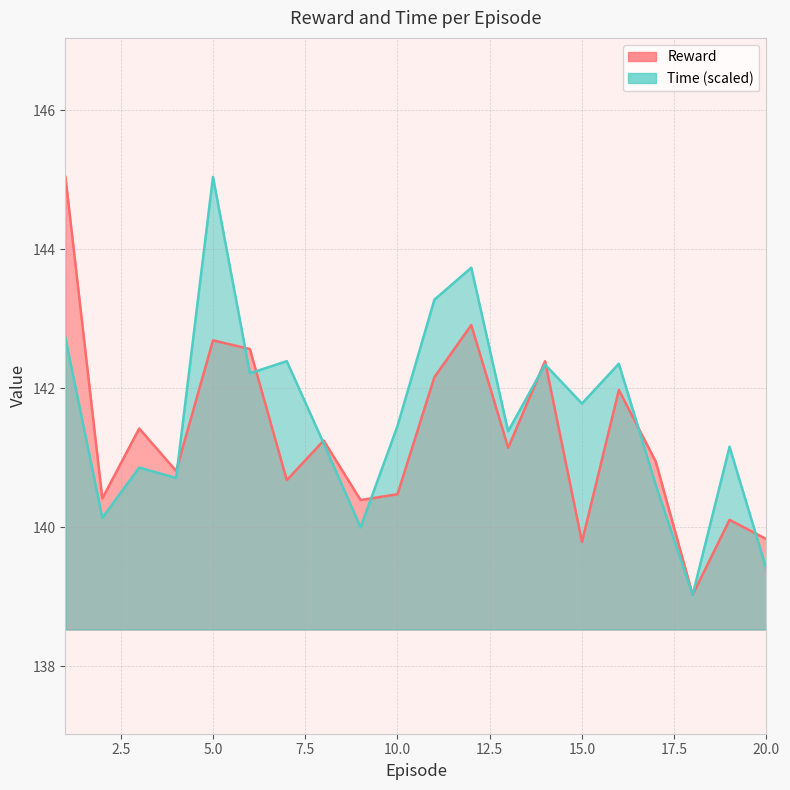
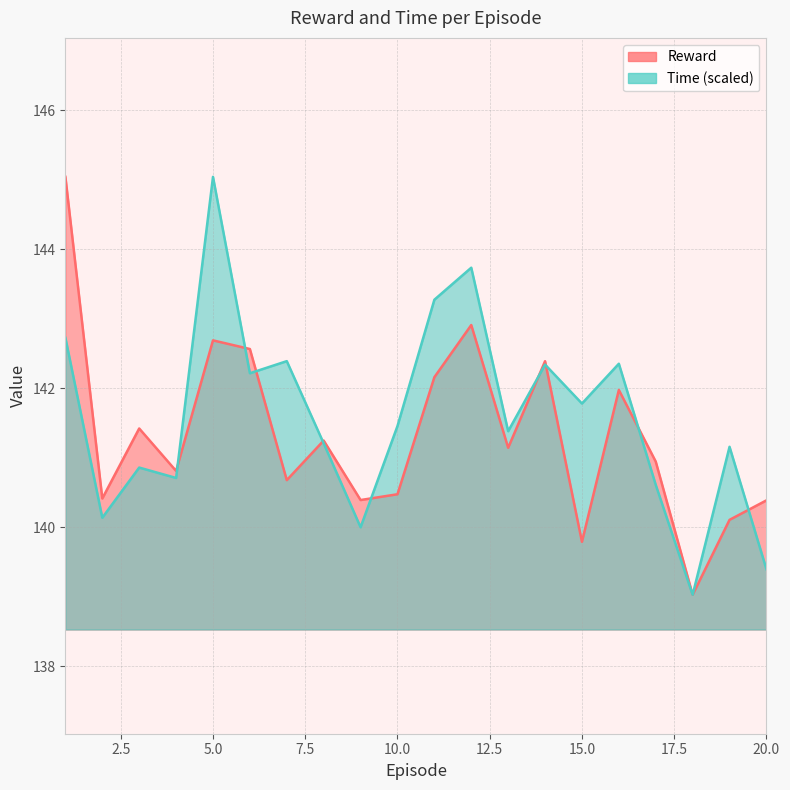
Reward, 20.0: 139.8 -> 140.4
